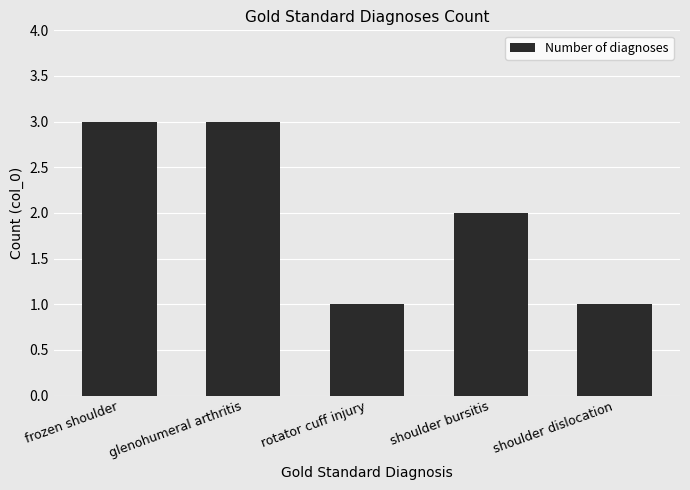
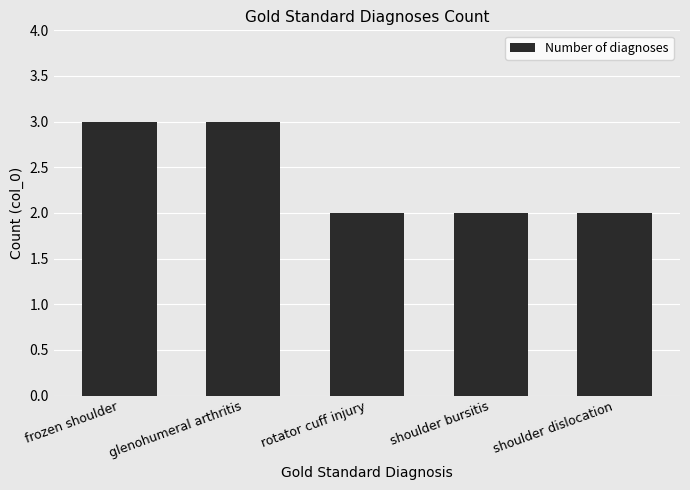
rotator cuff injury: 1 -> 2
shoulder dislocation: 1 -> 2
